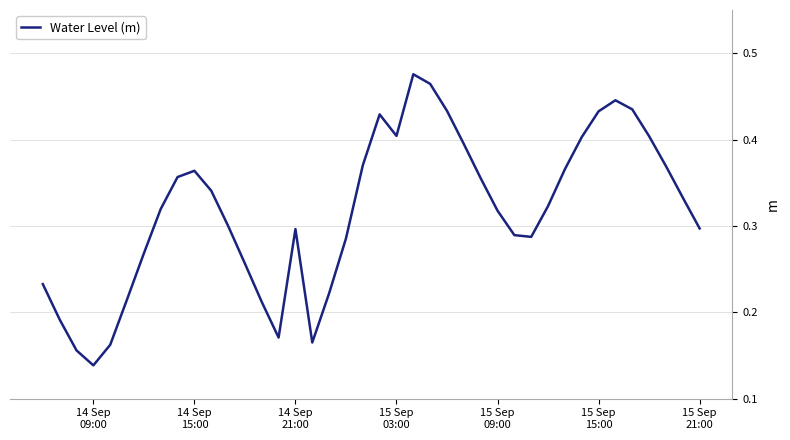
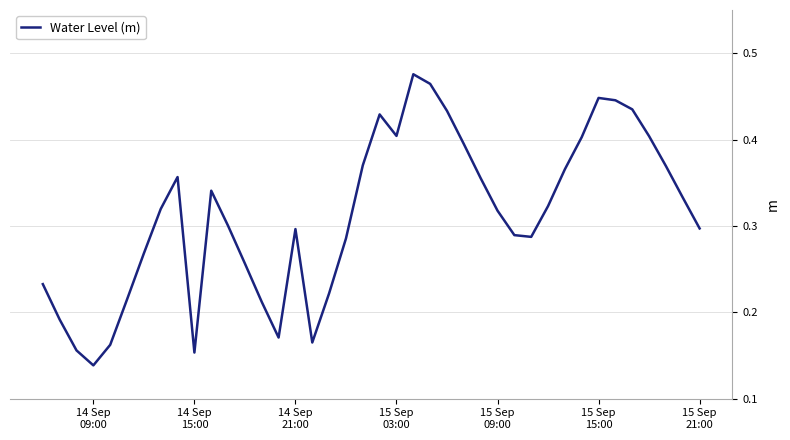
14 Sep 15:00: 0.36 -> 0.15
15 Sep 15:00: 0.43 -> 0.45
